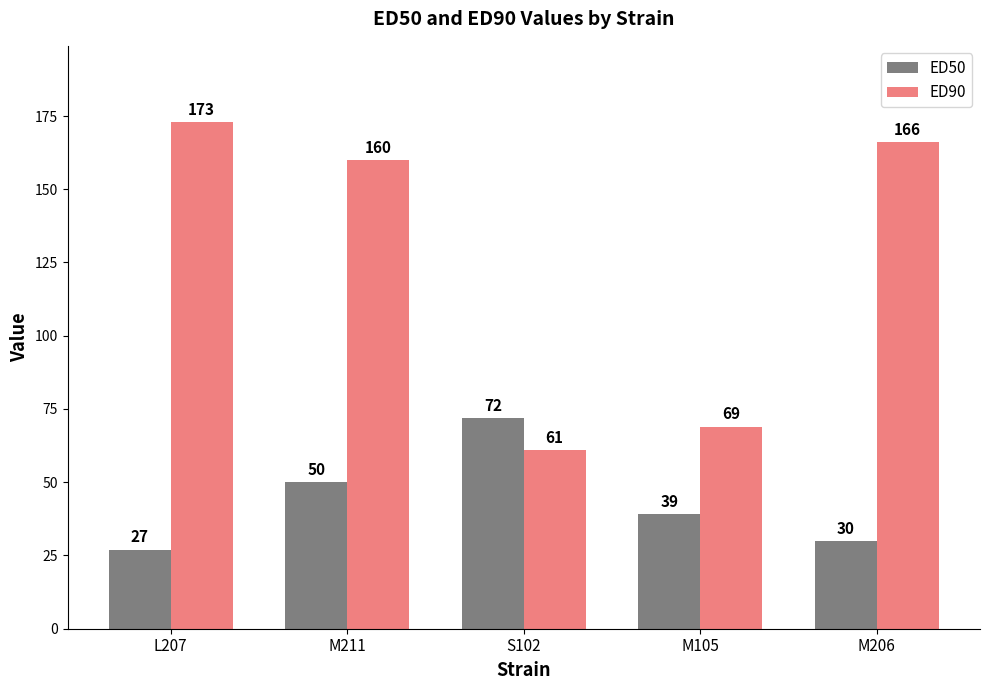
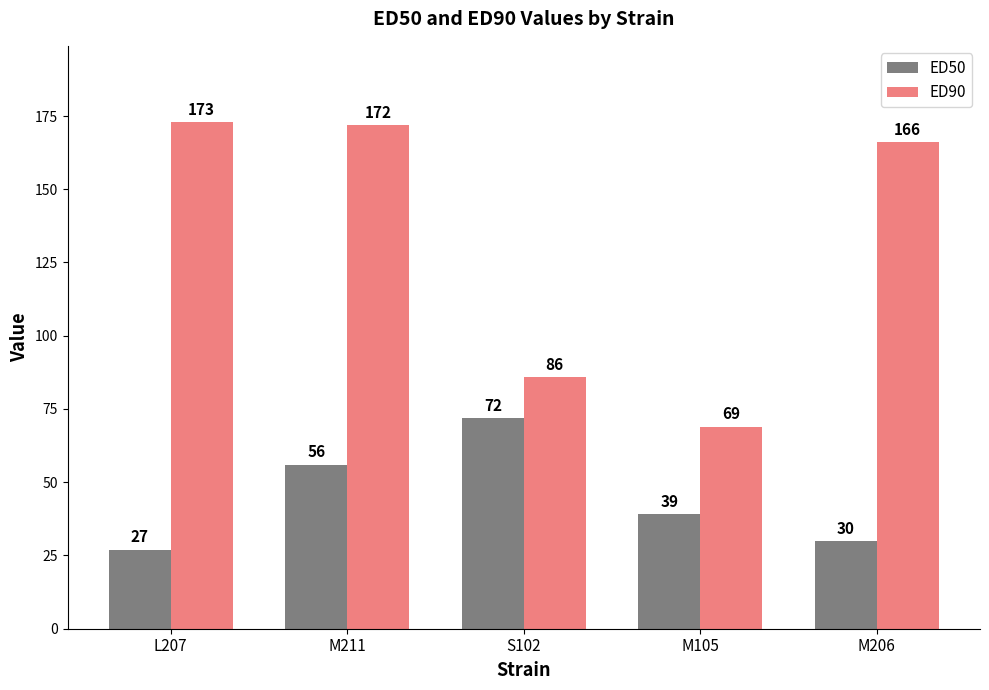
ED50, M211: 50 -> 56
ED90, M211: 160 -> 172
ED90, S102: 61 -> 86
